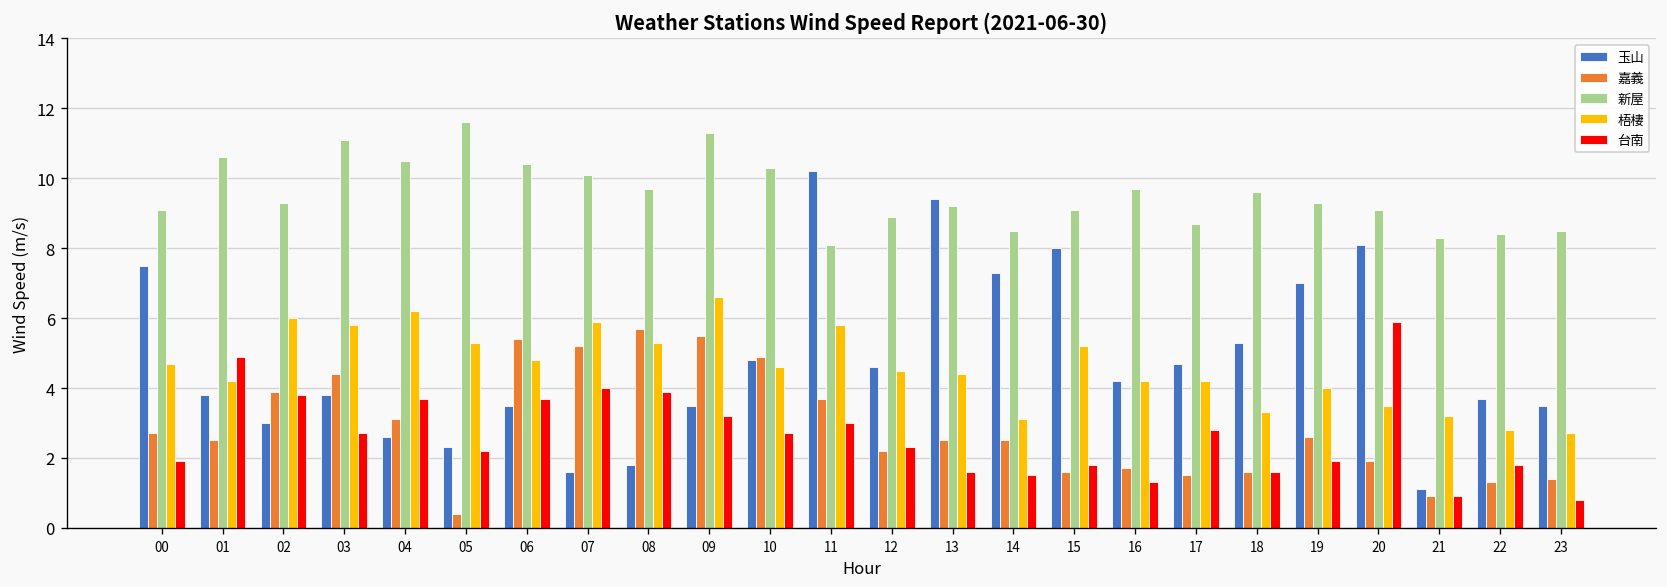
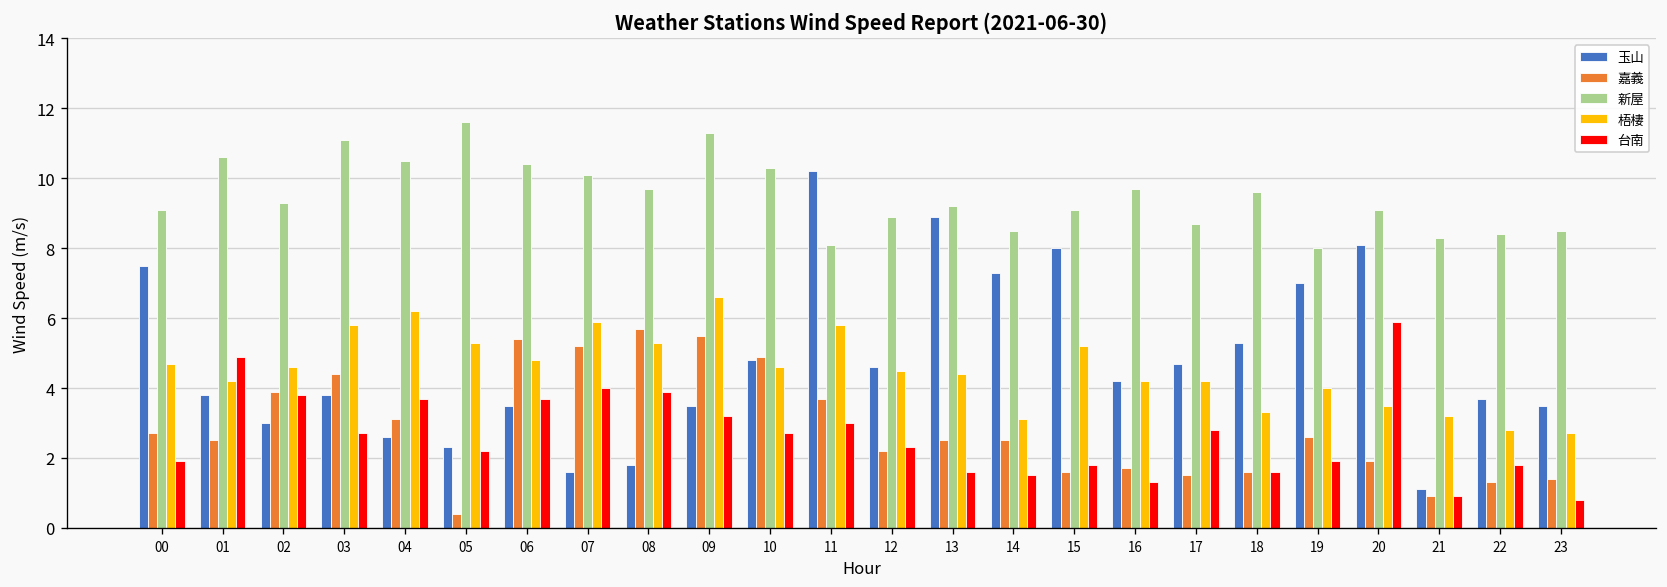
梧棲, 02: 6.0 -> 4.6
玉山, 13: 9.4 -> 8.9
新屋, 19: 9.3 -> 8.0
